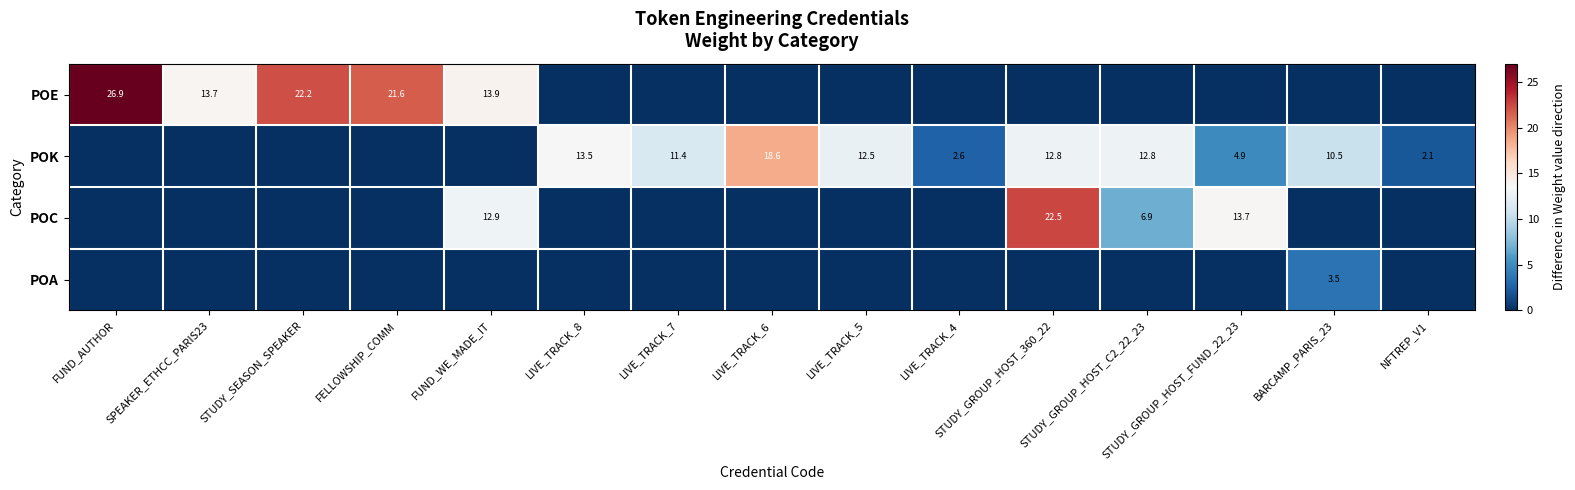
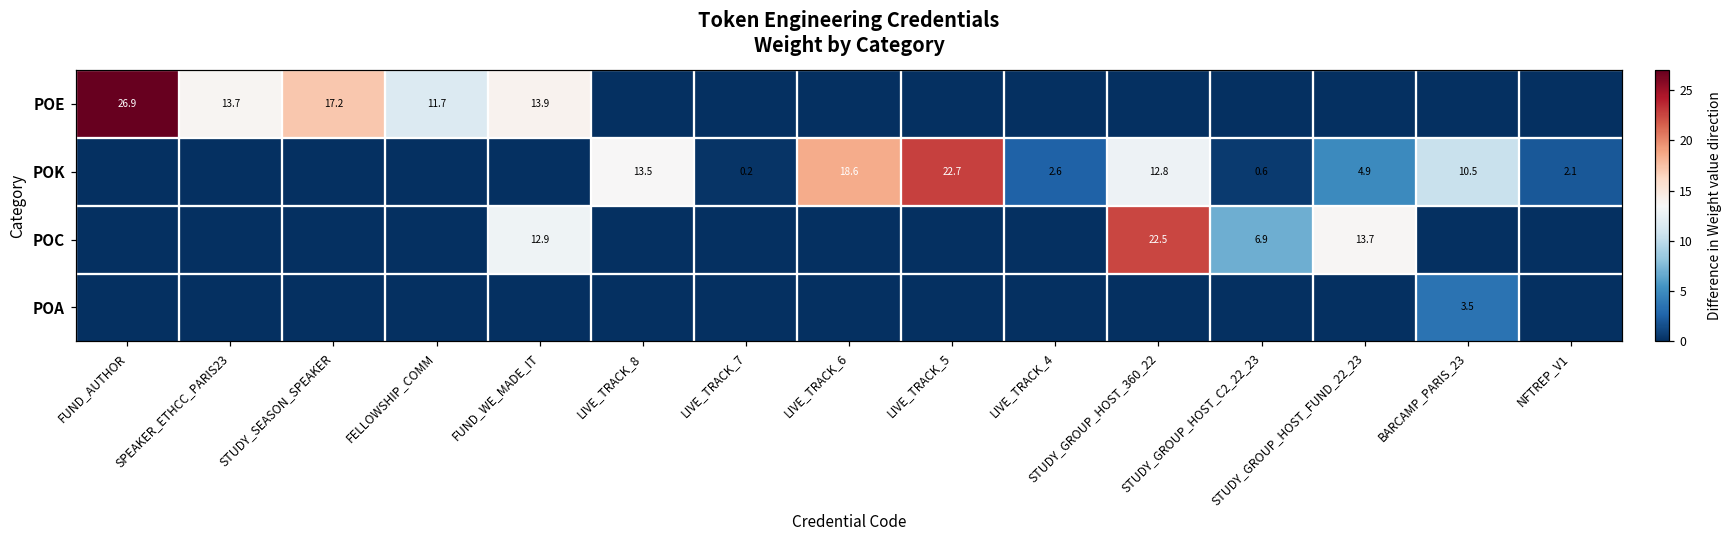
POE, STUDY_SEASON_SPEAKER: 22.2 -> 17.2
POE, FELLOWSHIP_COMM: 21.6 -> 11.7
POK, LIVE_TRACK_7: 11.4 -> 0.2
POK, LIVE_TRACK_5: 12.5 -> 22.7
POK, STUDY_GROUP_HOST_C2_22_23: 12.8 -> 0.6
